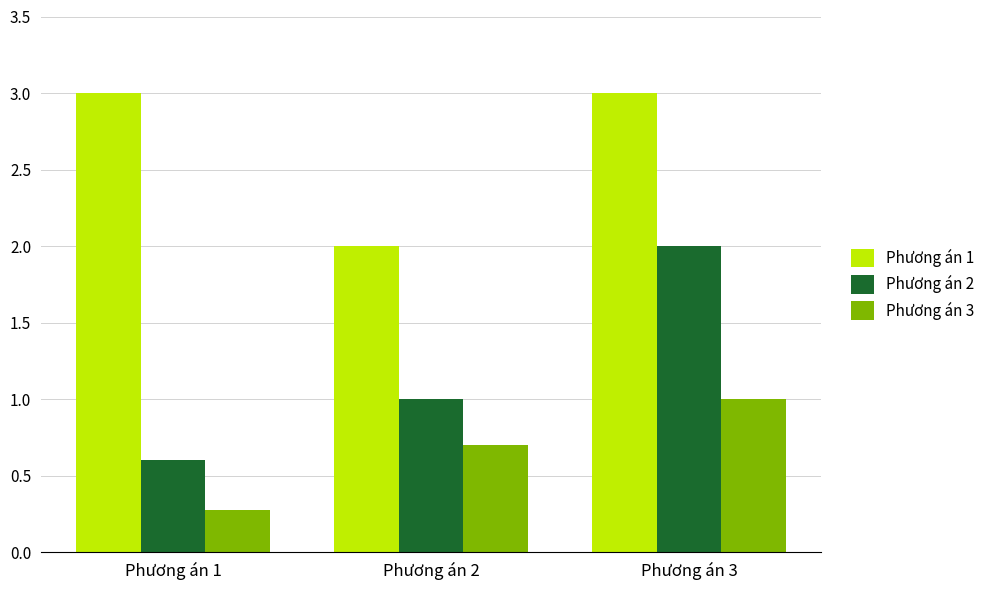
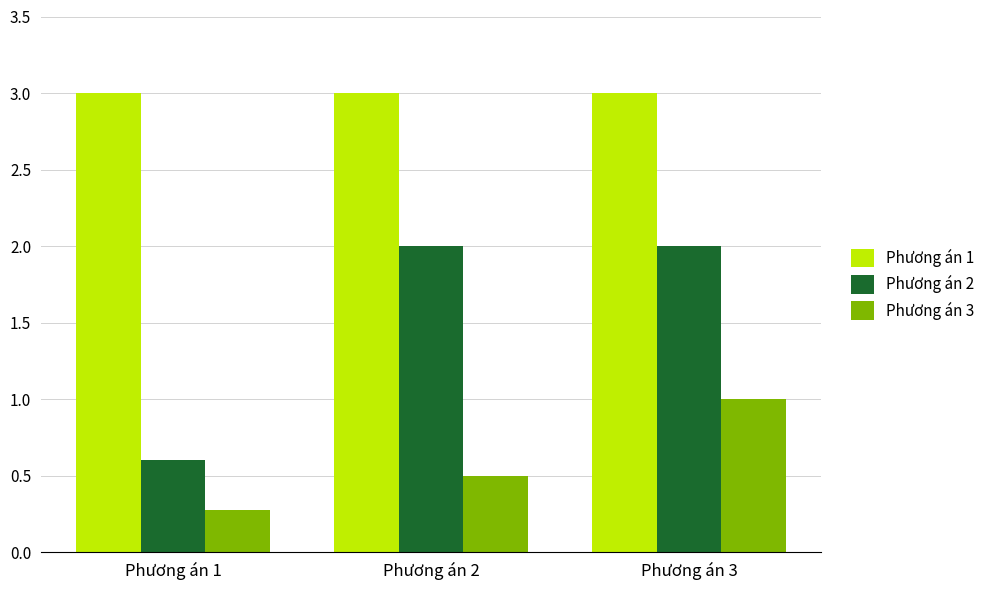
Phương án 1, Phương án 2: 2 -> 3
Phương án 2, Phương án 2: 1 -> 2
Phương án 3, Phương án 2: 0.7 -> 0.5
